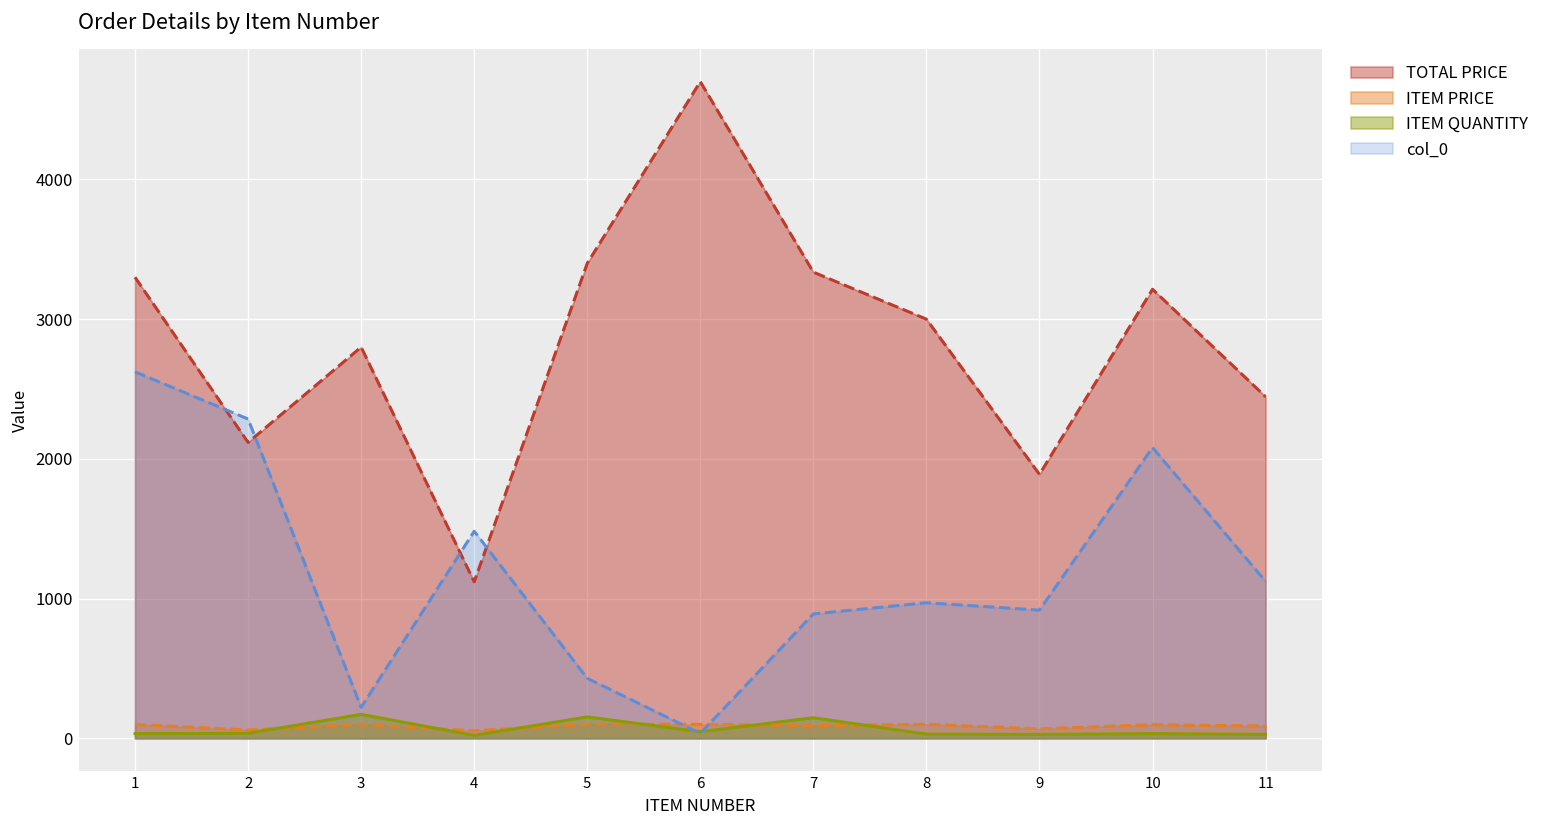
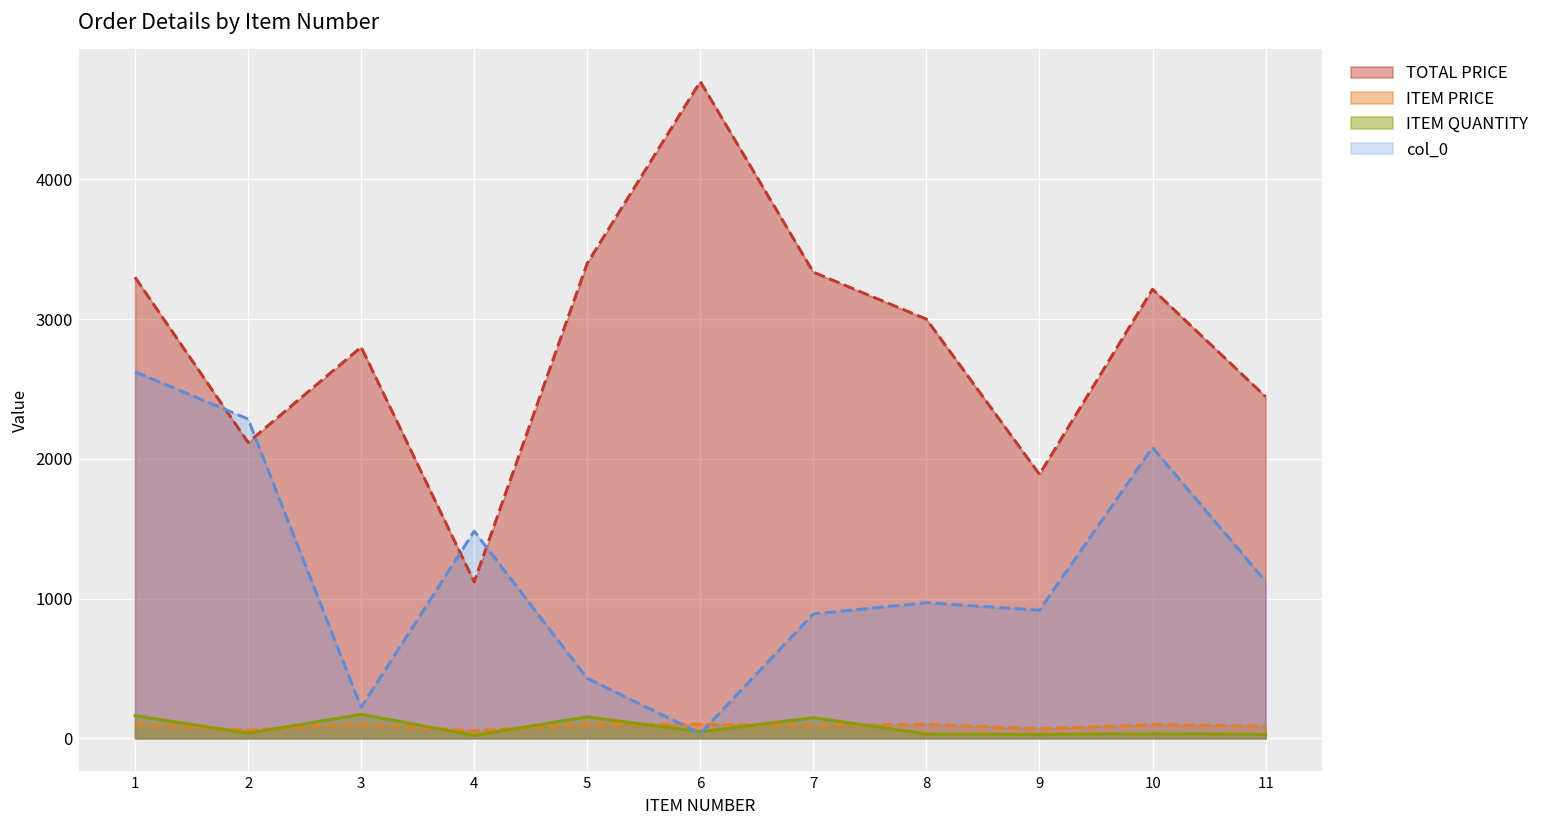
ITEM QUANTITY, 1: 30 -> 160
